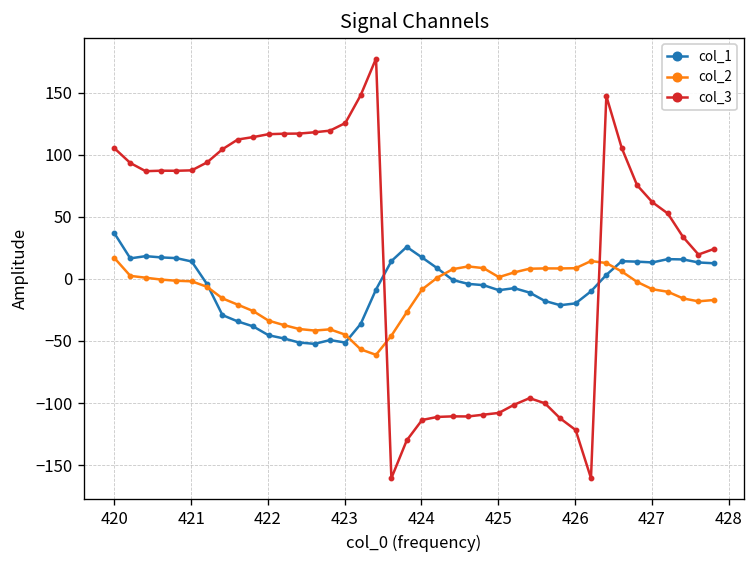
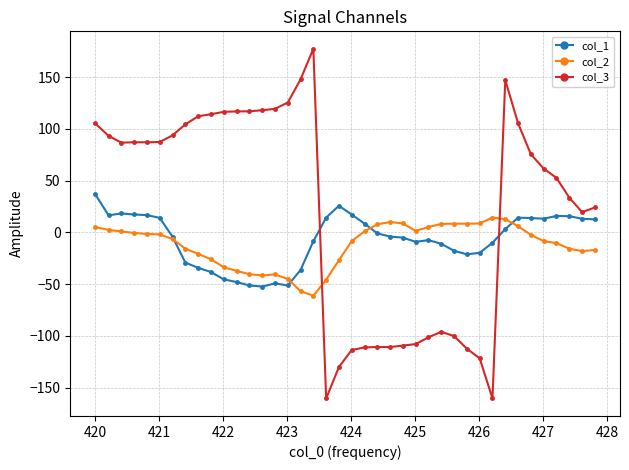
col_2, 420: 17 -> 5
